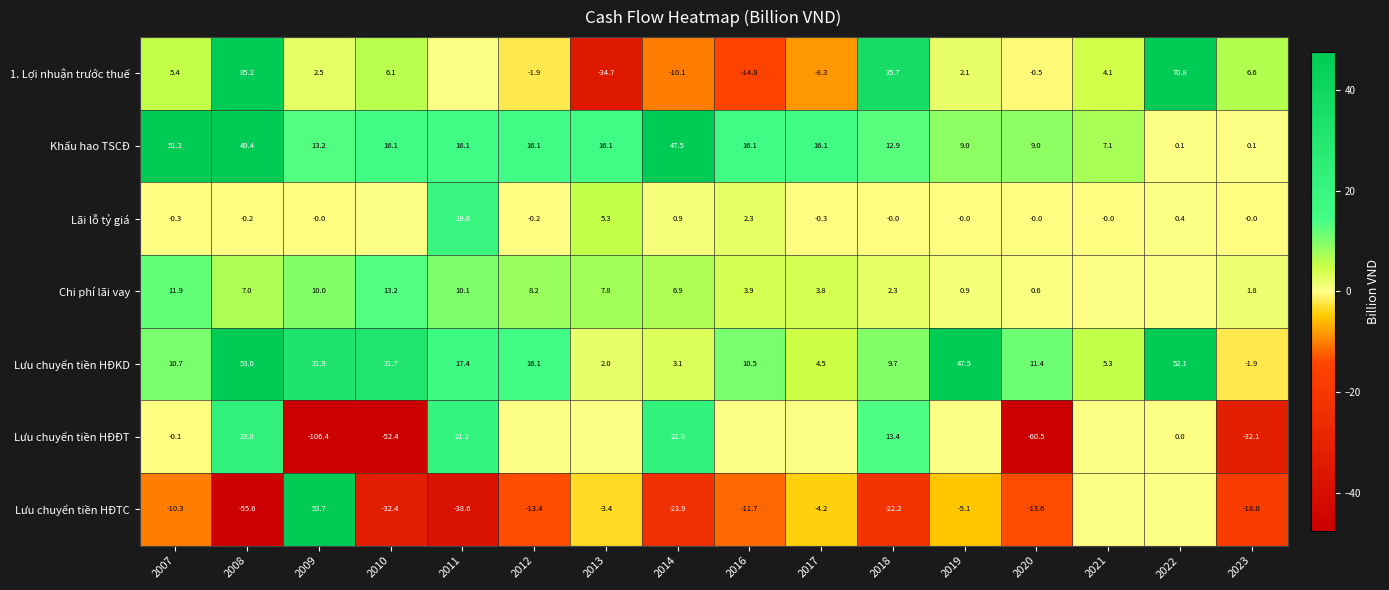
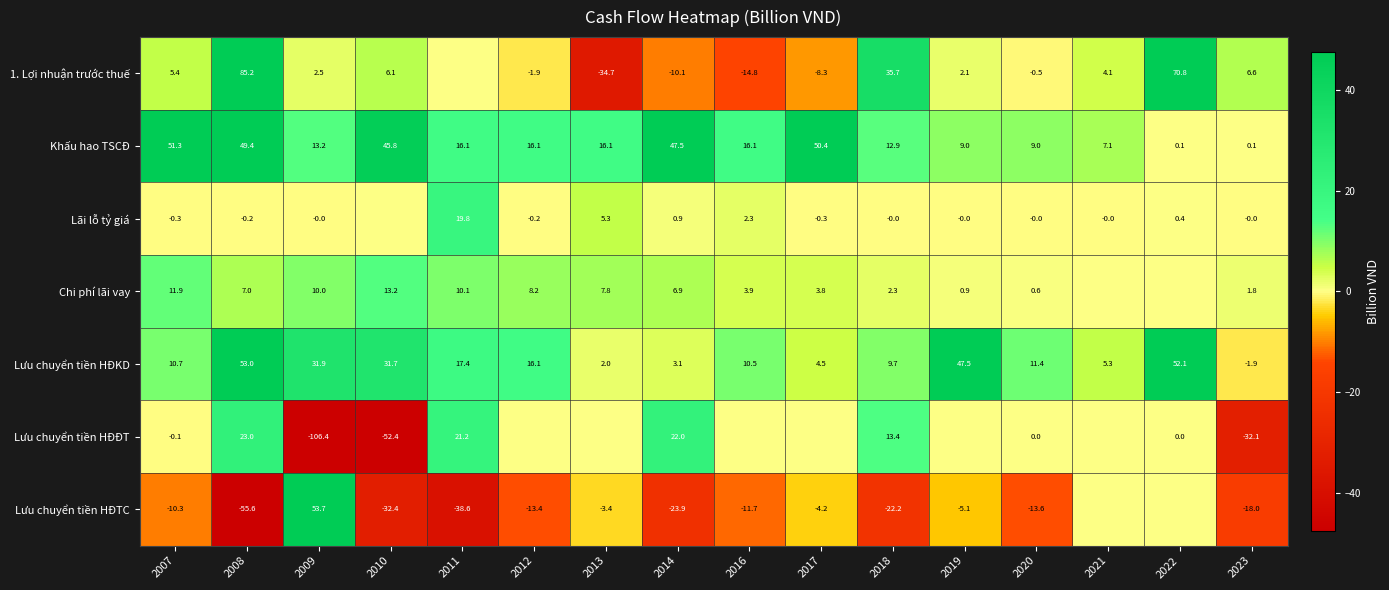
Khấu hao TSCĐ, 2010: 16.1 -> 45.8
Khấu hao TSCĐ, 2017: 16.1 -> 50.4
Lưu chuyển tiền HĐĐT, 2020: -60.5 -> 0.0
